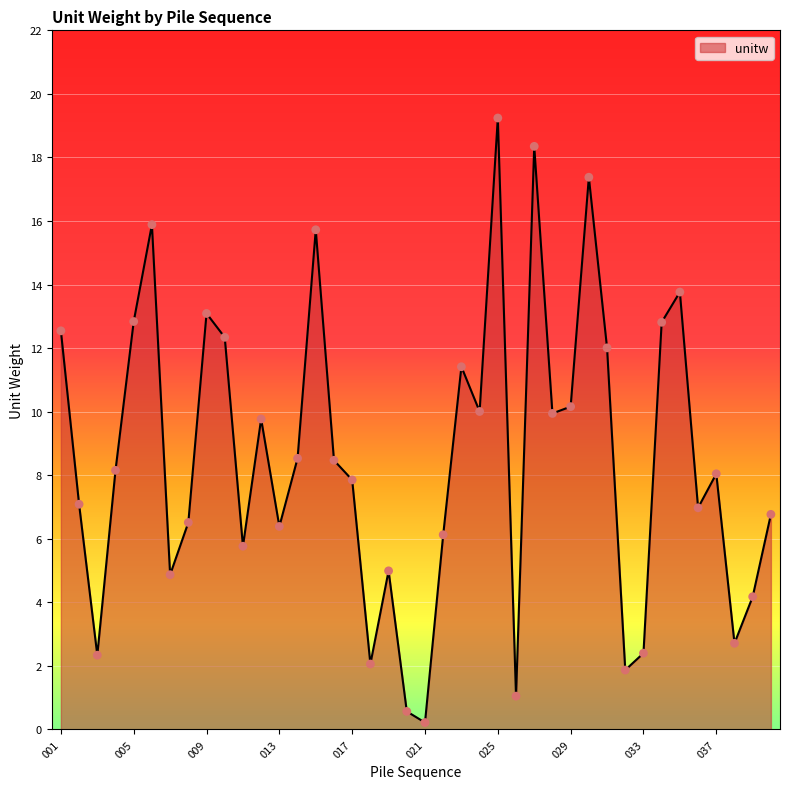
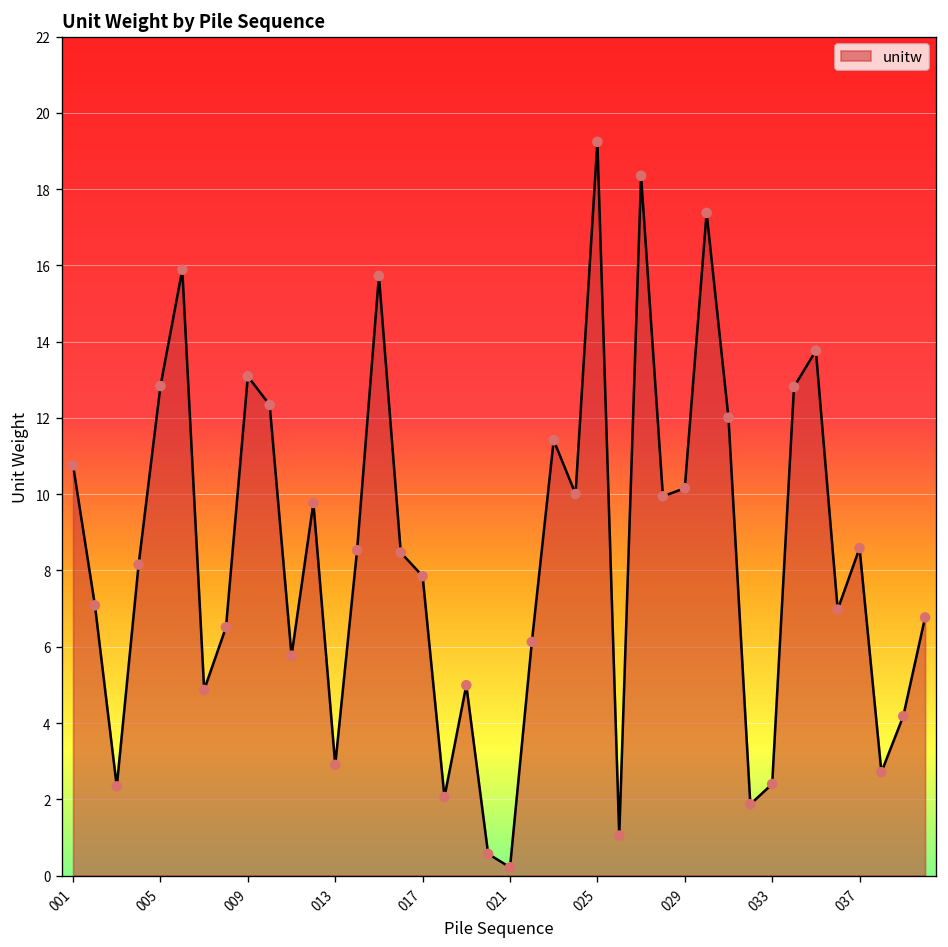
001: 12.5 -> 10.8
013: 6.4 -> 2.9
037: 8.0 -> 8.6
